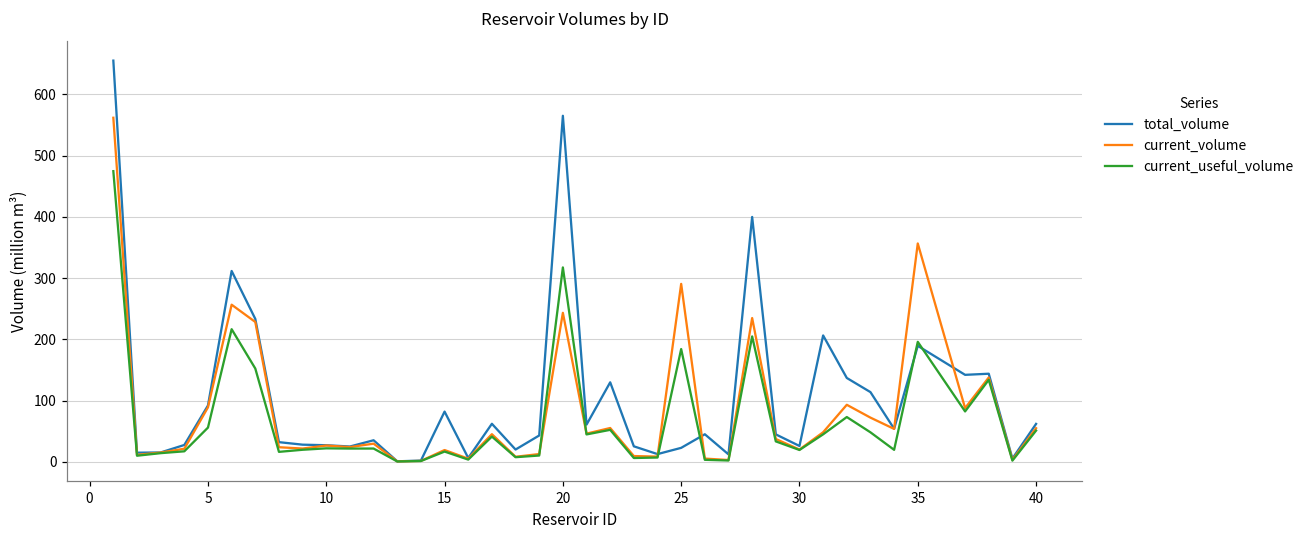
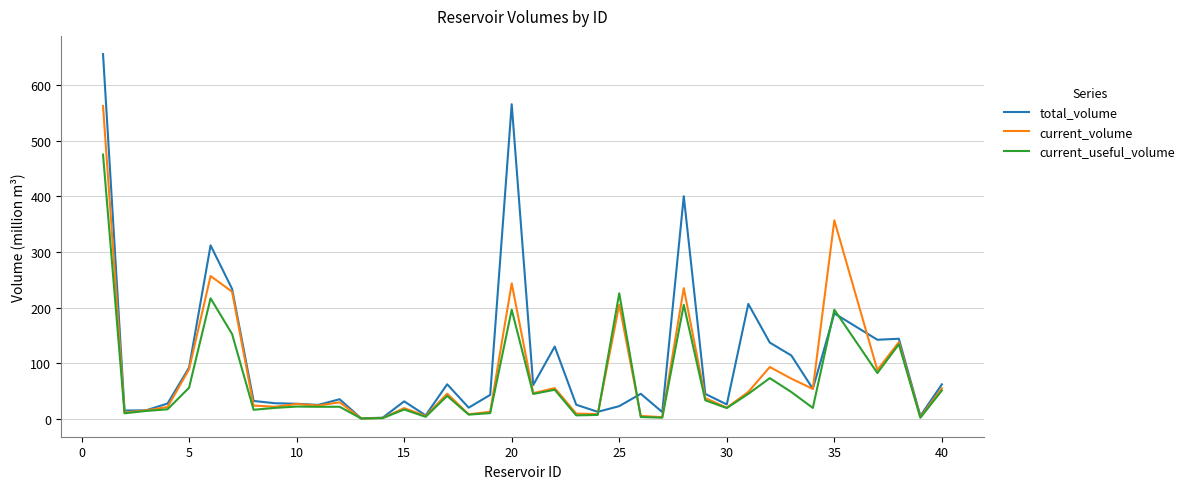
total_volume, 15: 80 -> 30
current_useful_volume, 20: 320 -> 200
current_volume, 25: 290 -> 210
current_useful_volume, 25: 180 -> 230
